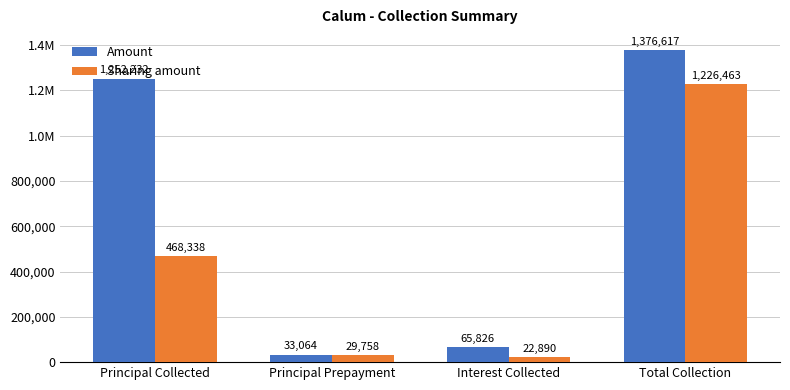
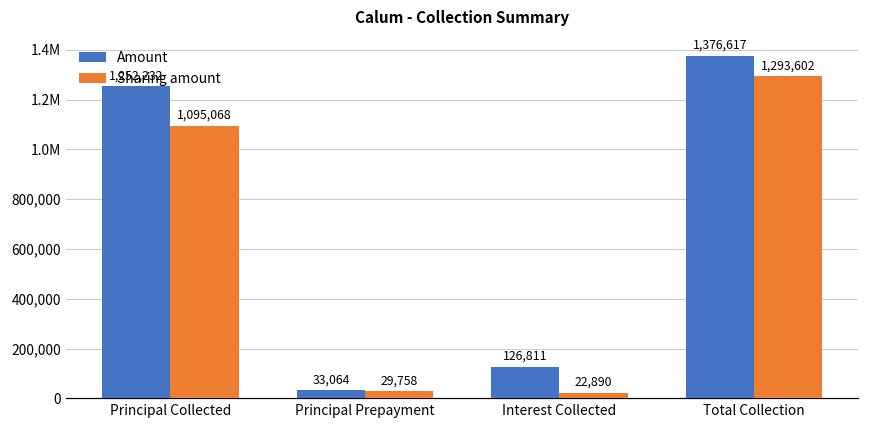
Sharing amount, Principal Collected: 468,338 -> 1,095,068
Amount, Interest Collected: 65,826 -> 126,811
Sharing amount, Total Collection: 1,226,463 -> 1,293,602
